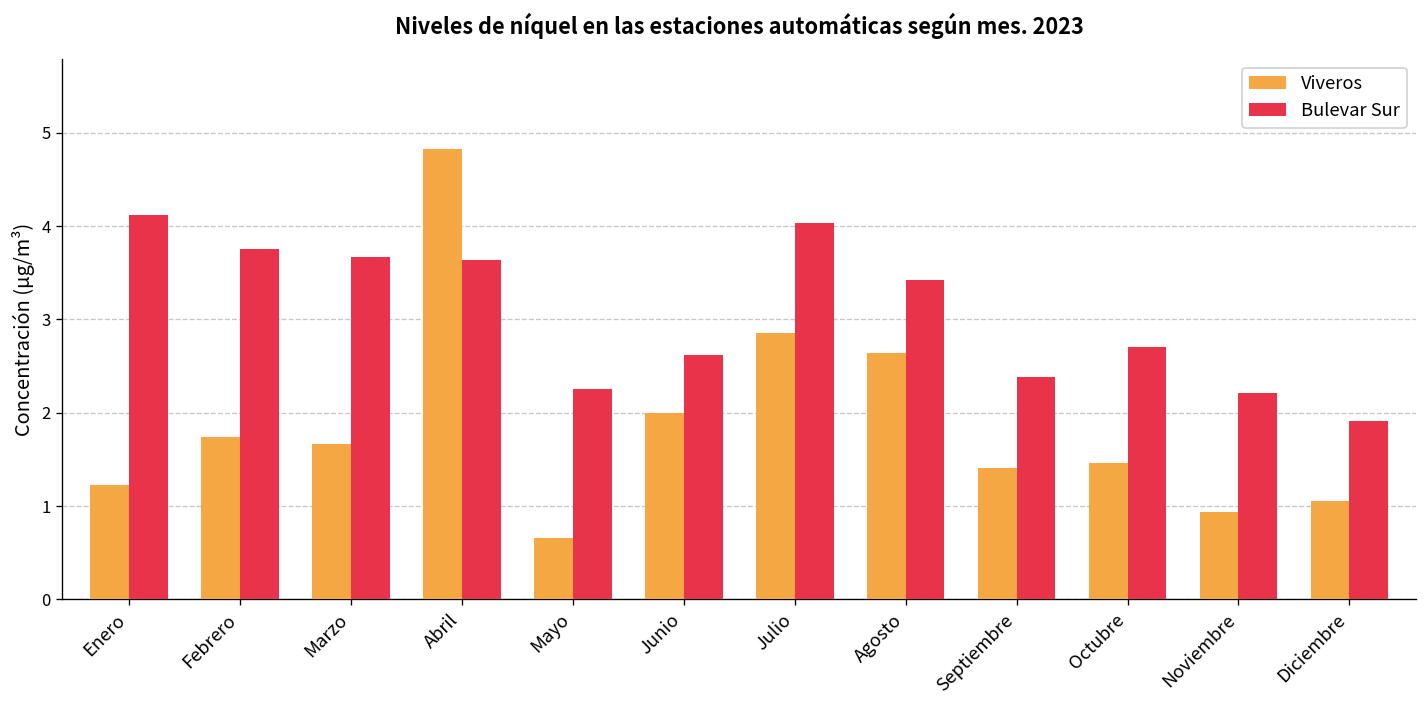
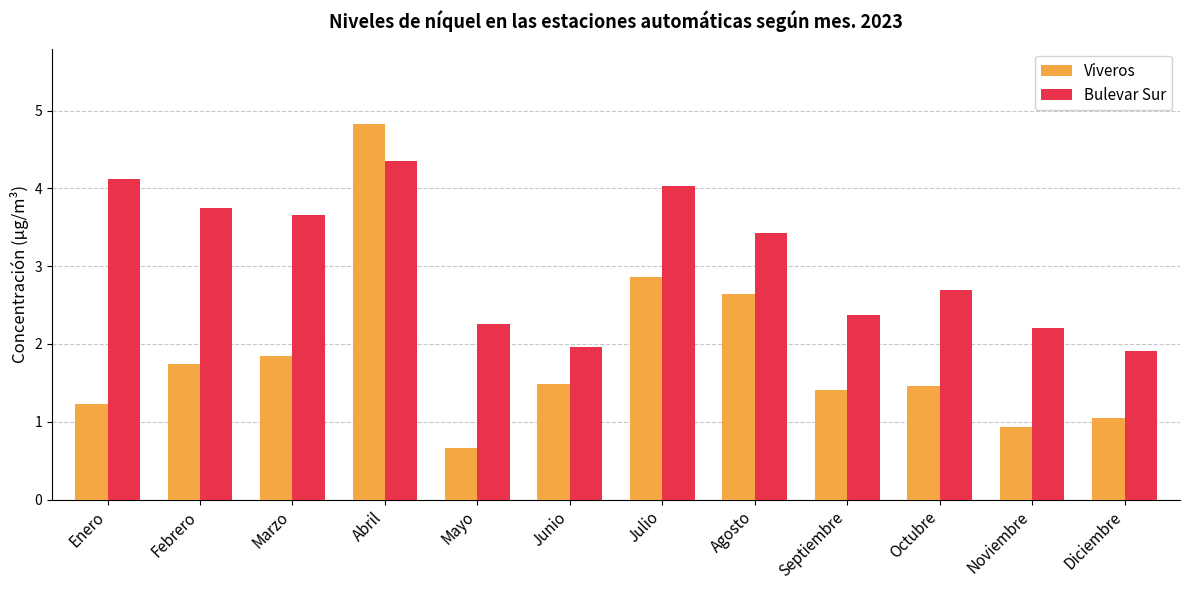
Viveros, Marzo: 1.7 -> 1.8
Bulevar Sur, Abril: 3.6 -> 4.4
Viveros, Junio: 2.0 -> 1.5
Bulevar Sur, Junio: 2.6 -> 2.0
